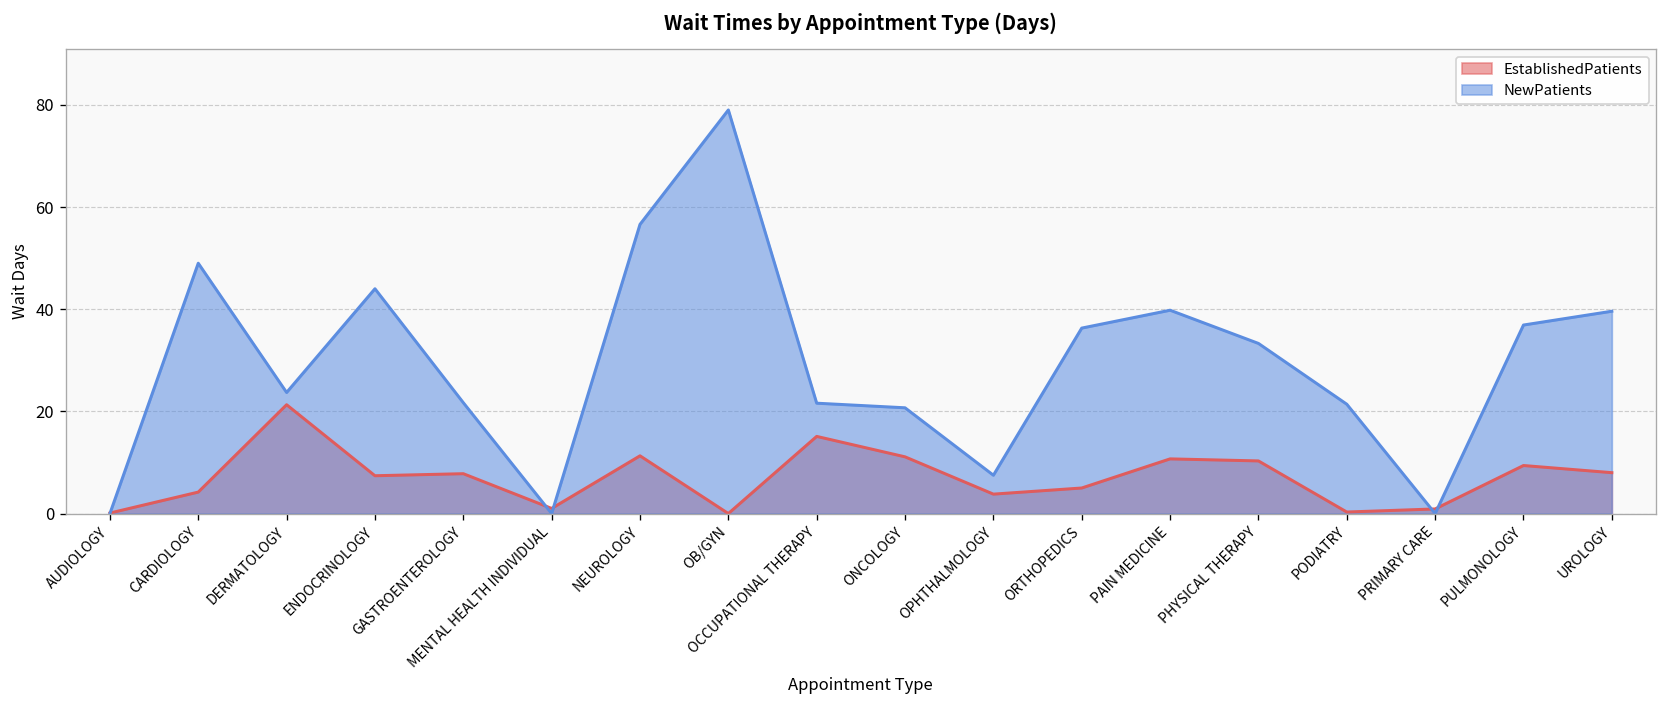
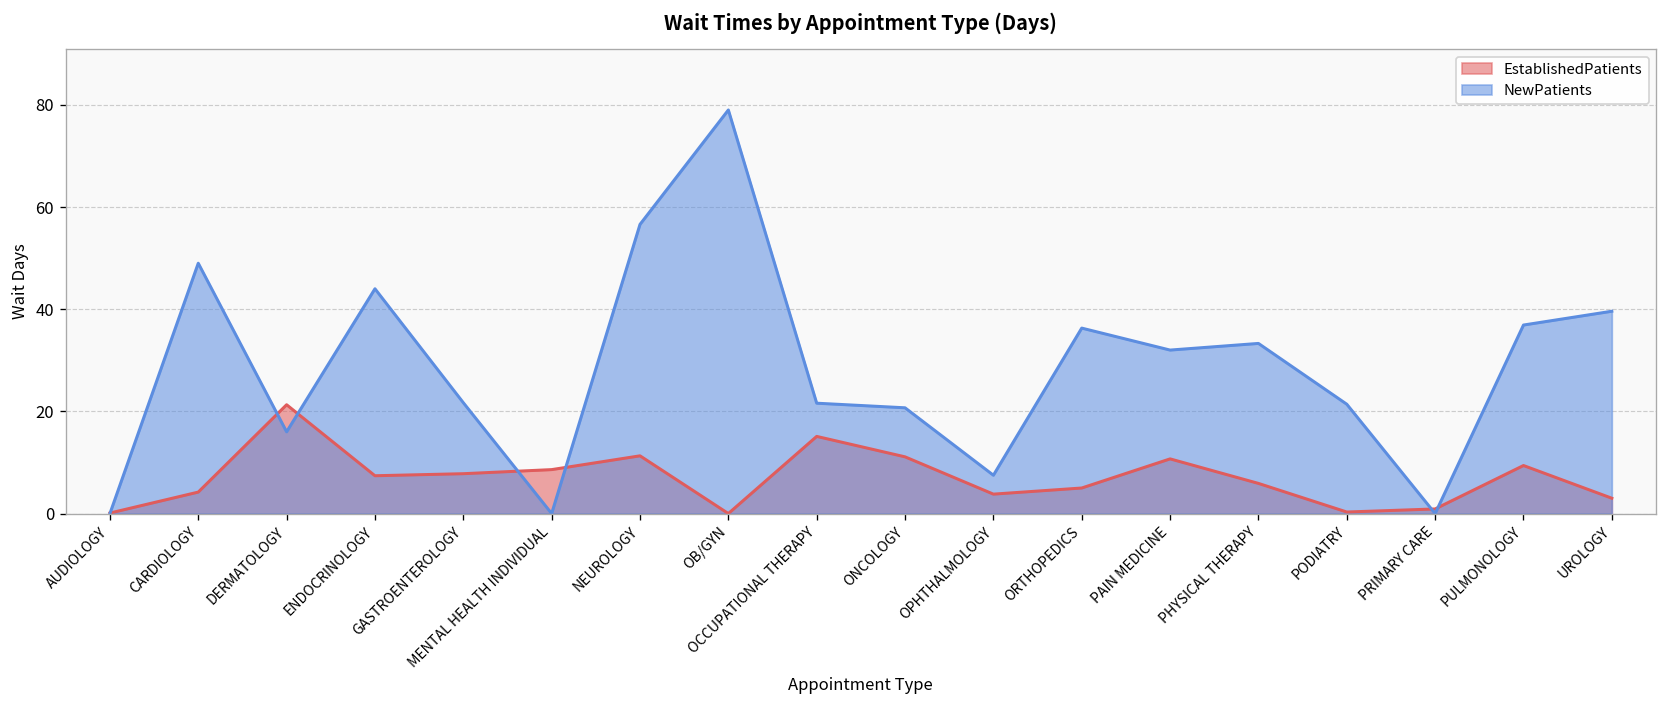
NewPatients, DERMATOLOGY: 24 -> 16
EstablishedPatients, MENTAL HEALTH INDIVIDUAL: 1 -> 9
NewPatients, PAIN MEDICINE: 40 -> 32
EstablishedPatients, PHYSICAL THERAPY: 10 -> 6
EstablishedPatients, UROLOGY: 8 -> 3
